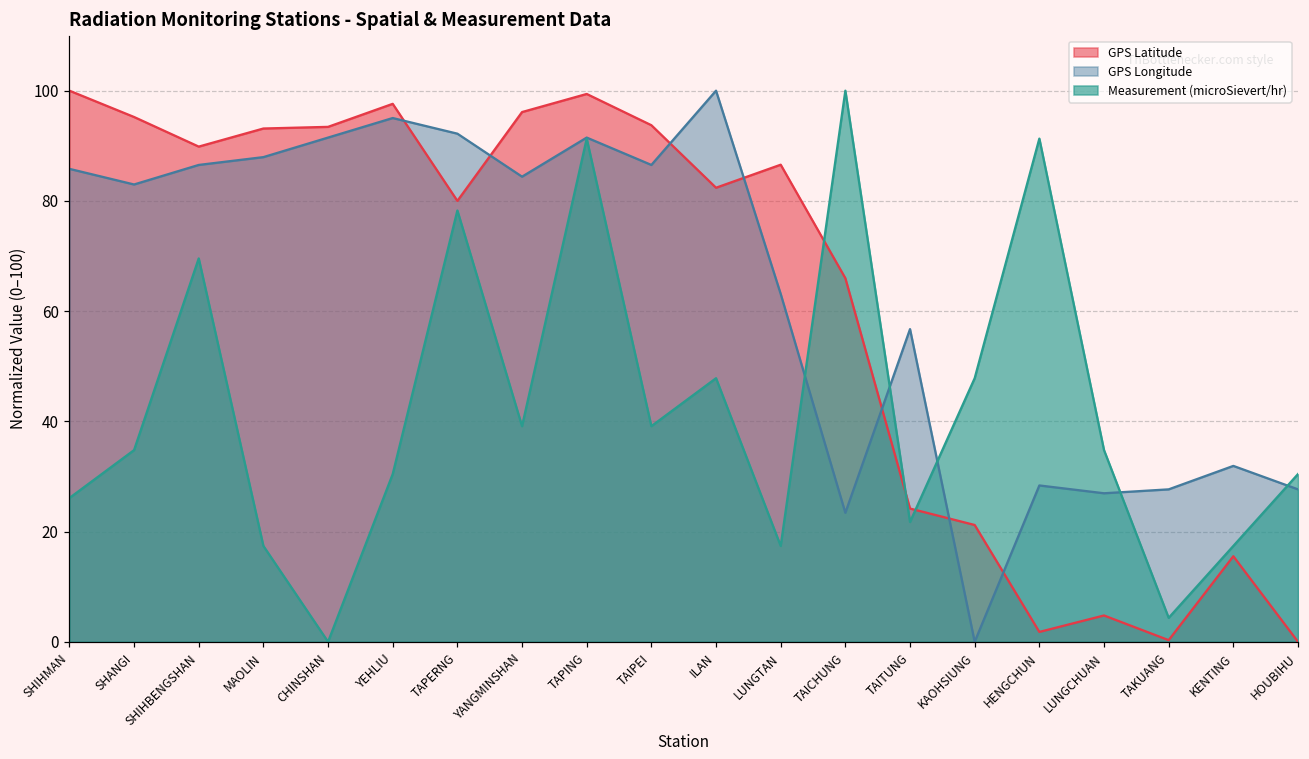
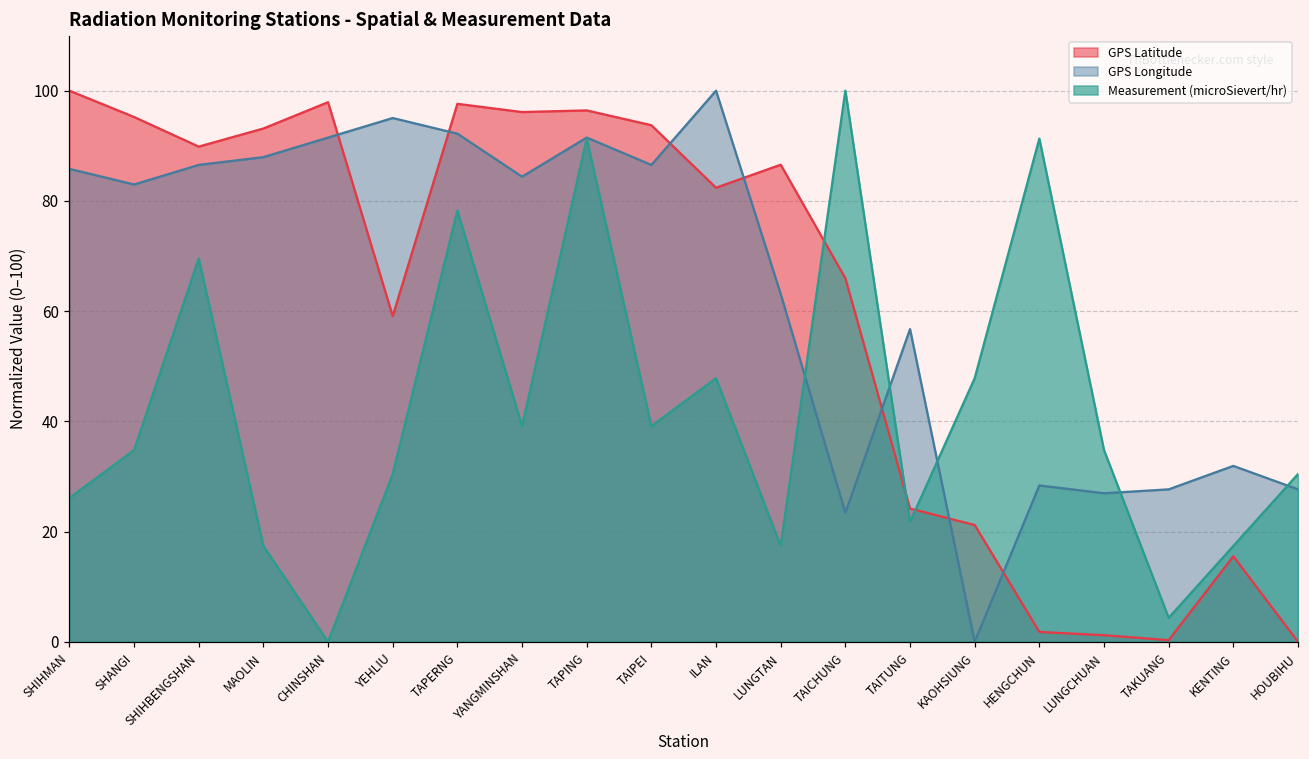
GPS Latitude, CHINSHAN: 93 -> 98
GPS Latitude, YEHLIU: 98 -> 59
GPS Latitude, TAPERNG: 80 -> 98
GPS Latitude, TAPING: 99 -> 96
GPS Latitude, LUNGCHUAN: 5 -> 1
